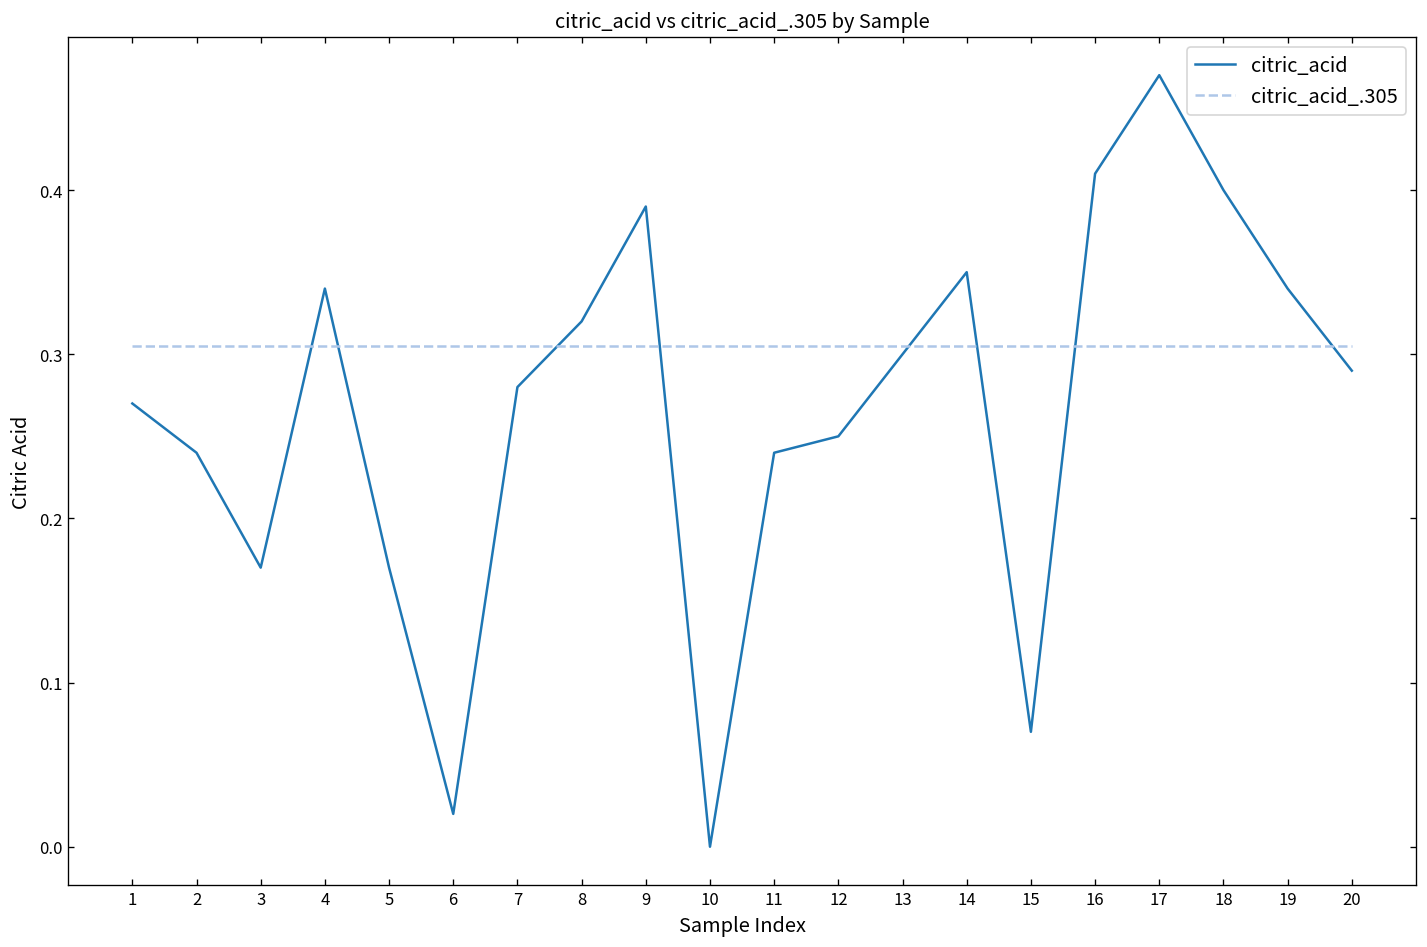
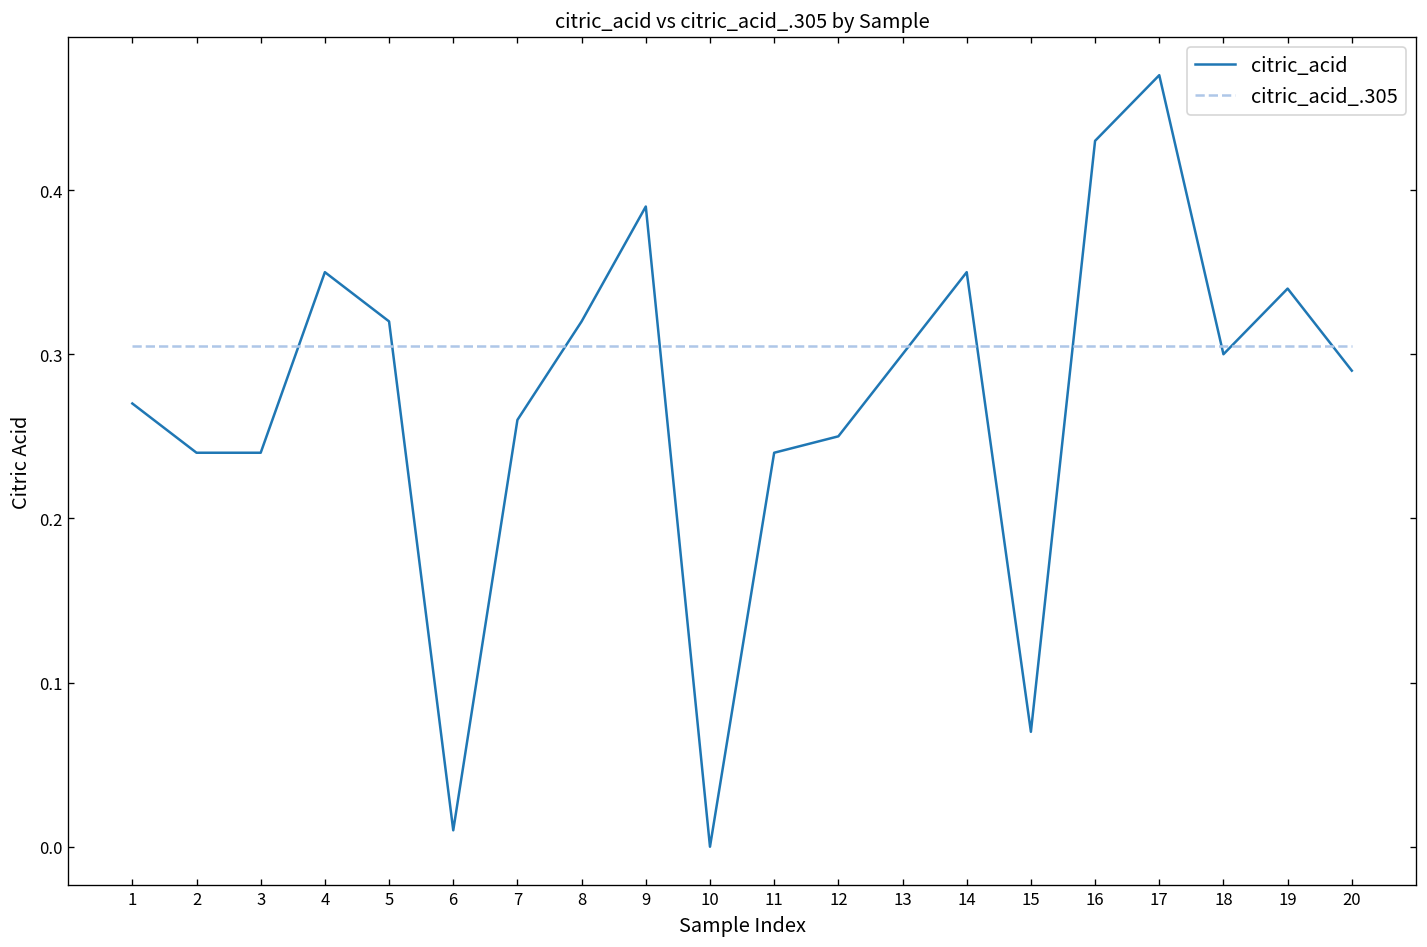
citric_acid, 3: 0.17 -> 0.24
citric_acid, 4: 0.34 -> 0.35
citric_acid, 5: 0.17 -> 0.32
citric_acid, 6: 0.02 -> 0.01
citric_acid, 7: 0.28 -> 0.26
citric_acid, 16: 0.41 -> 0.43
citric_acid, 18: 0.4 -> 0.3
